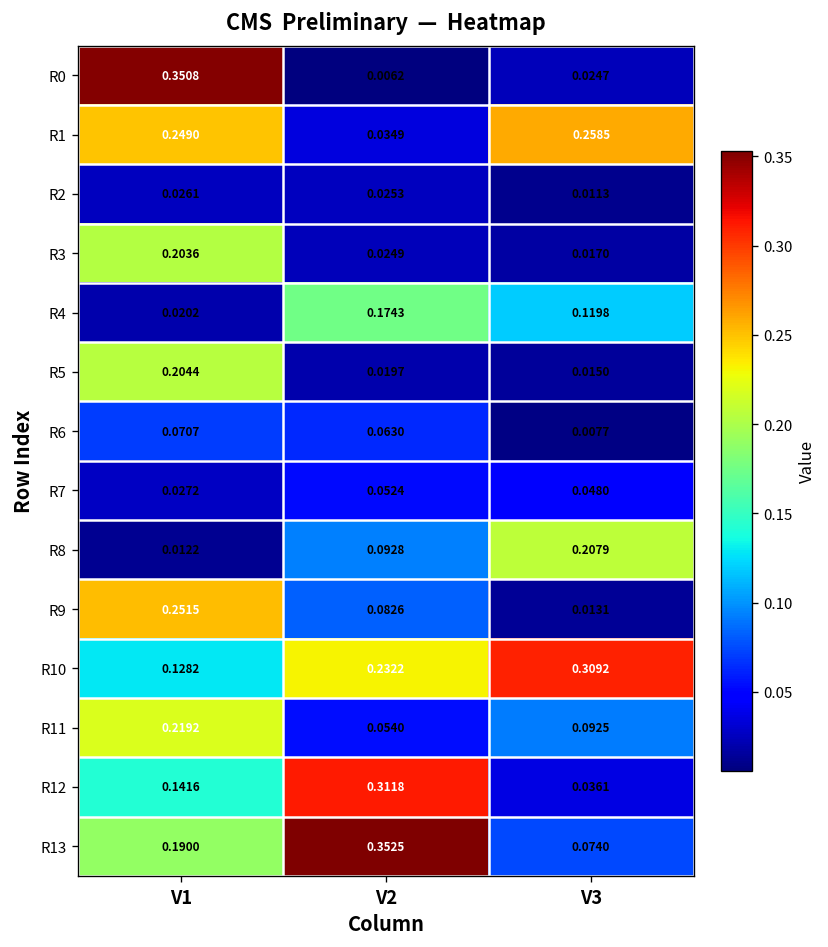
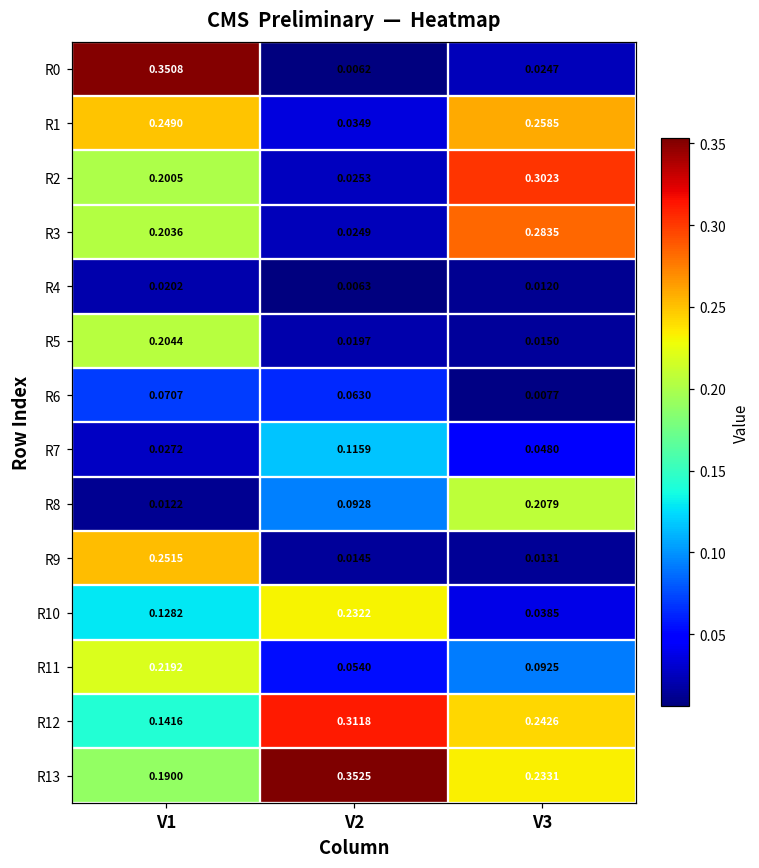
R2, V1: 0.0261 -> 0.2005
R2, V3: 0.0113 -> 0.3023
R3, V3: 0.0170 -> 0.2835
R4, V2: 0.1743 -> 0.0063
R4, V3: 0.1198 -> 0.0120
R7, V2: 0.0524 -> 0.1159
R9, V2: 0.0826 -> 0.0145
R10, V3: 0.3092 -> 0.0385
R12, V3: 0.0361 -> 0.2426
R13, V3: 0.0740 -> 0.2331
